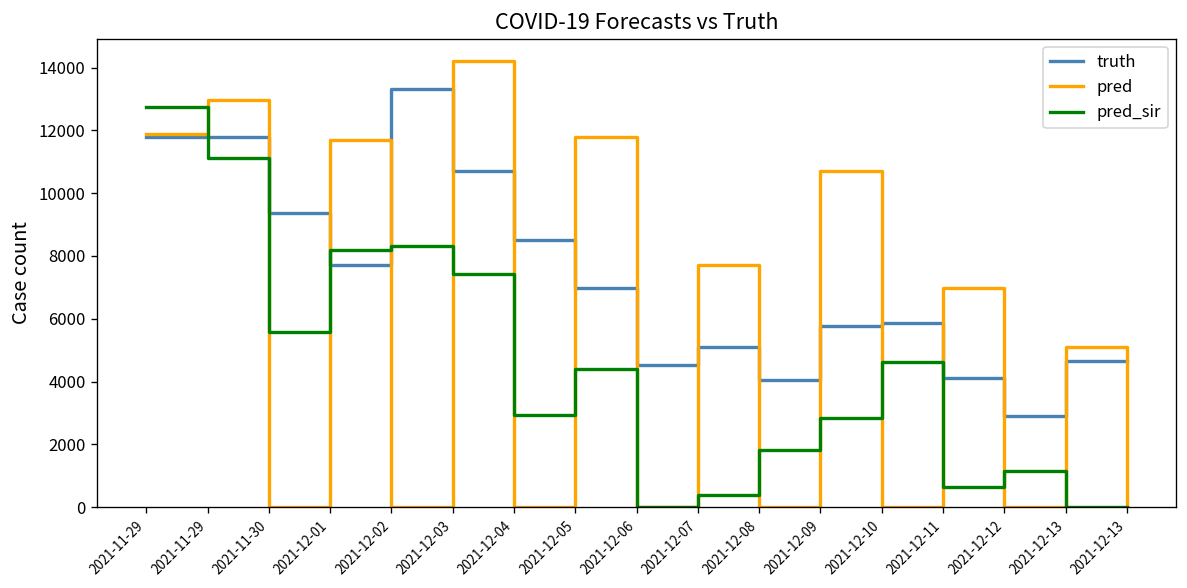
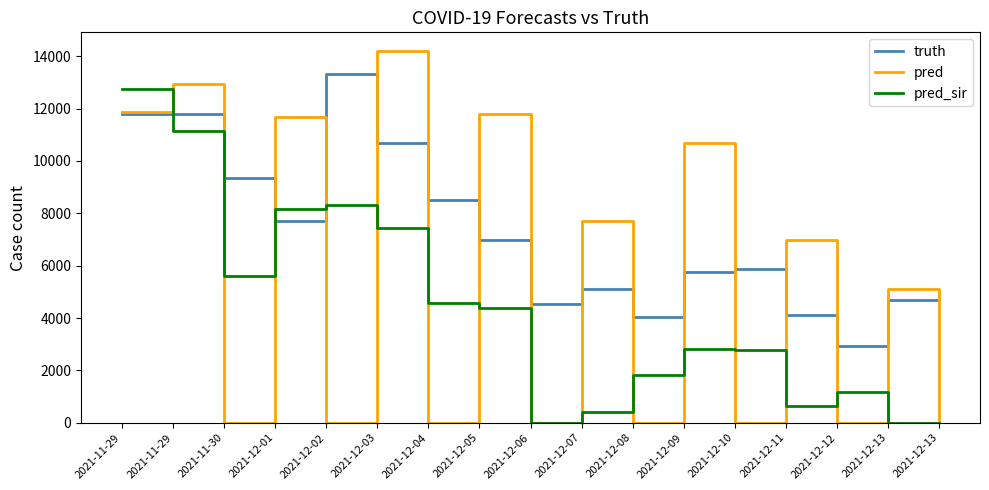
pred_sir, 2021-12-04: 2900 -> 4600
pred_sir, 2021-12-10: 4600 -> 2800
